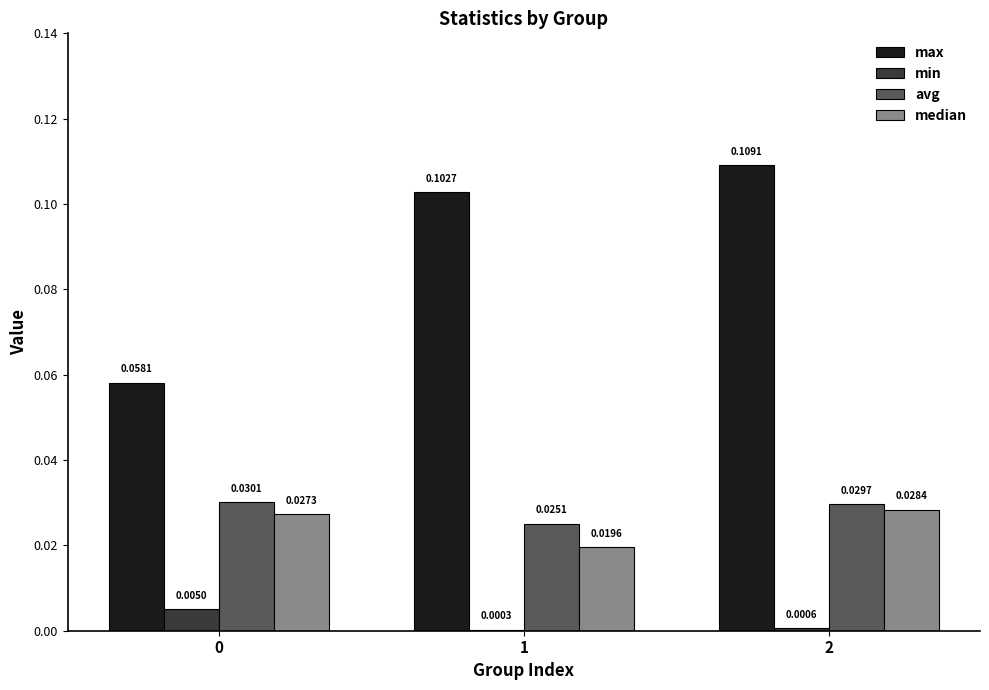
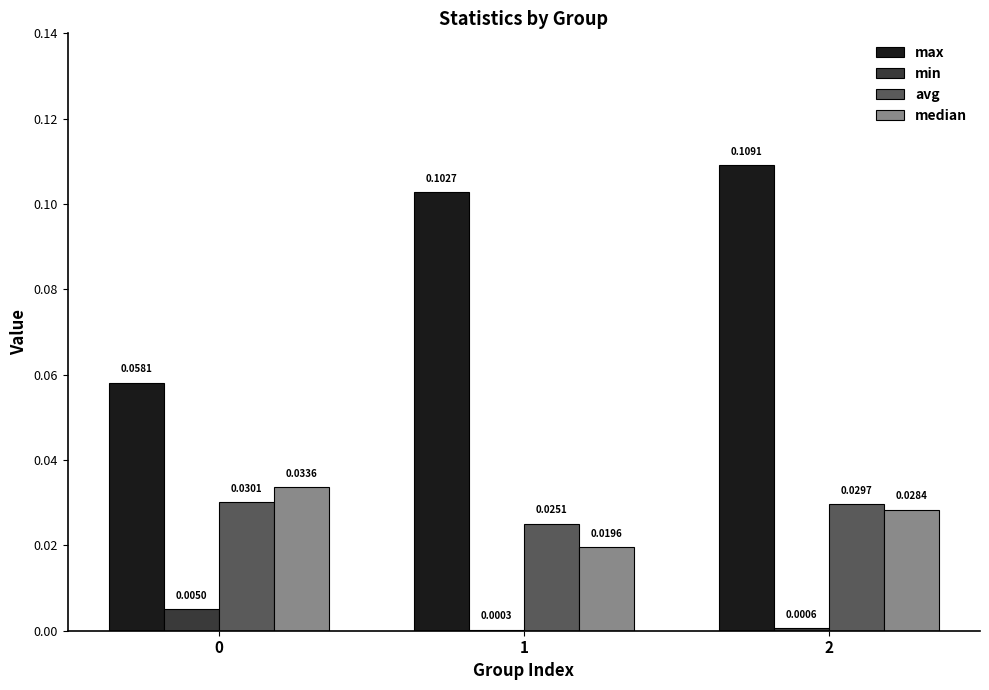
median, 0: 0.0273 -> 0.0336
